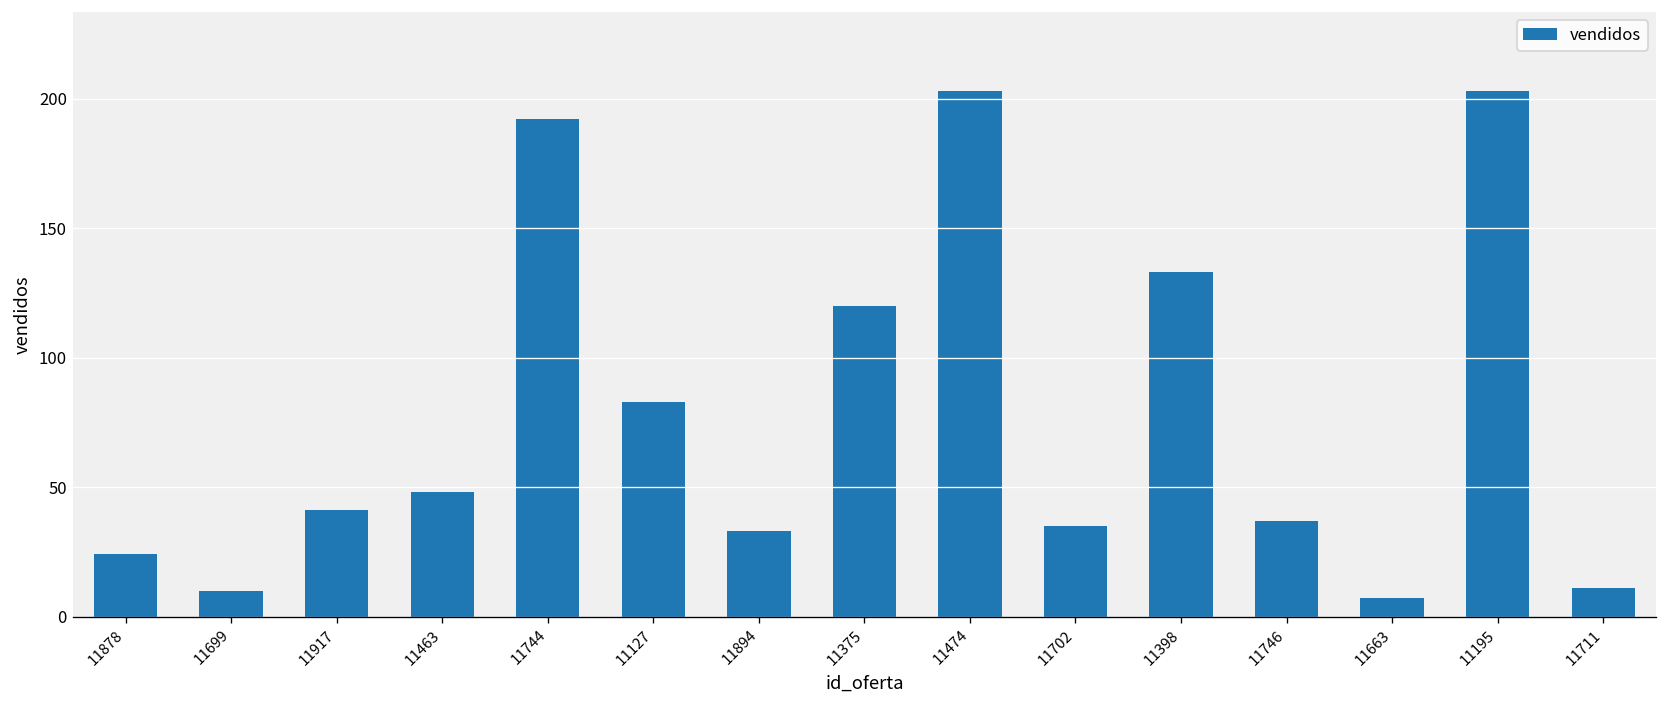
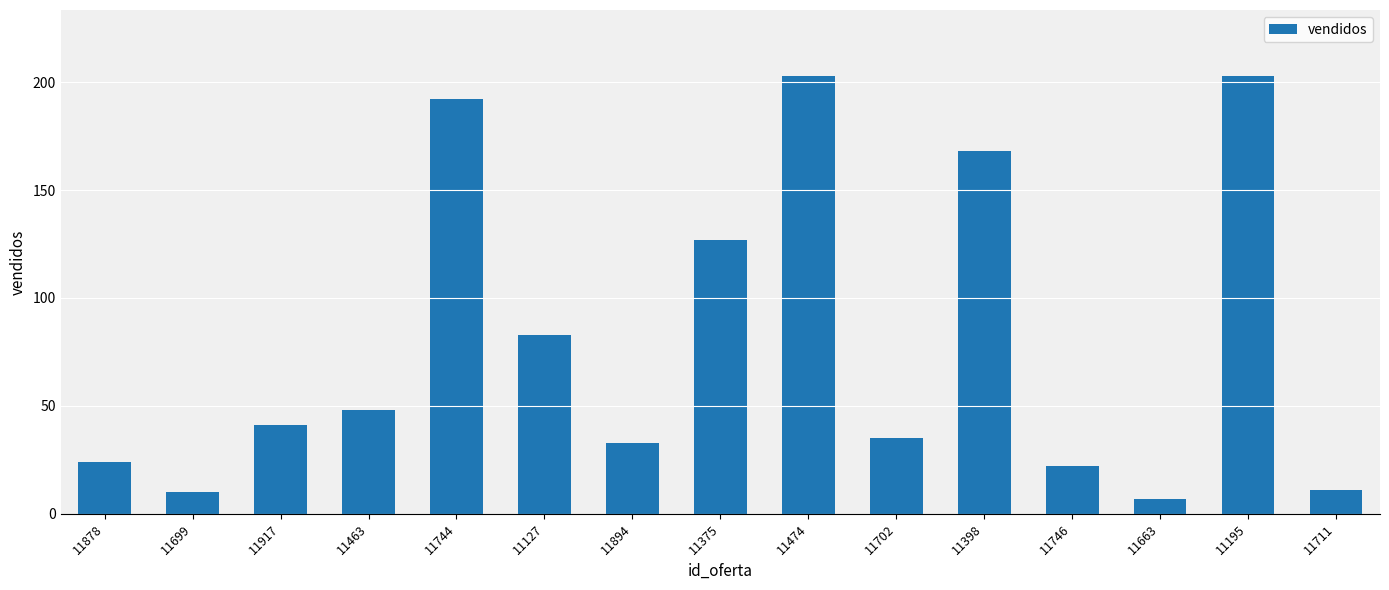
11375: 120 -> 127
11398: 133 -> 168
11746: 37 -> 22
